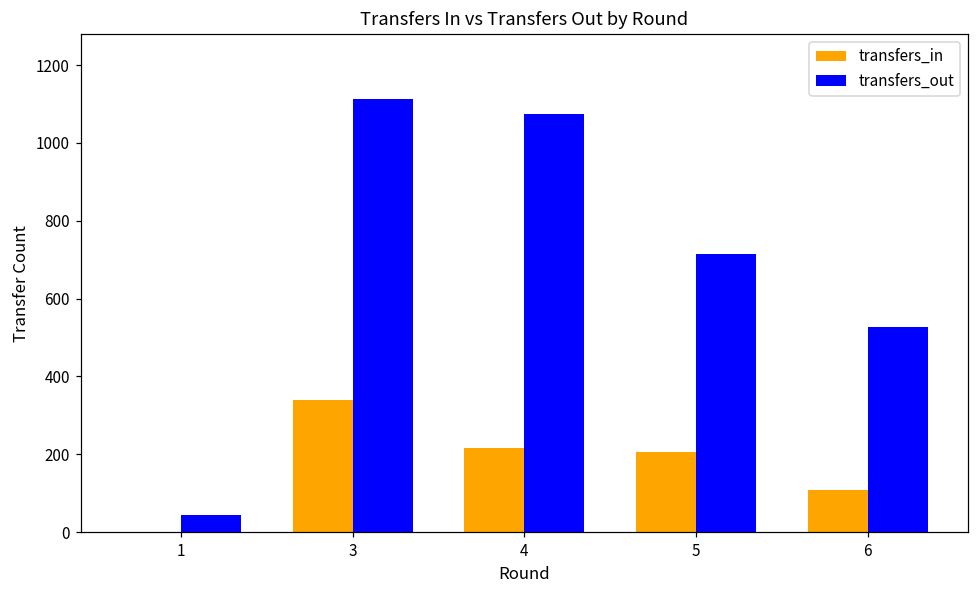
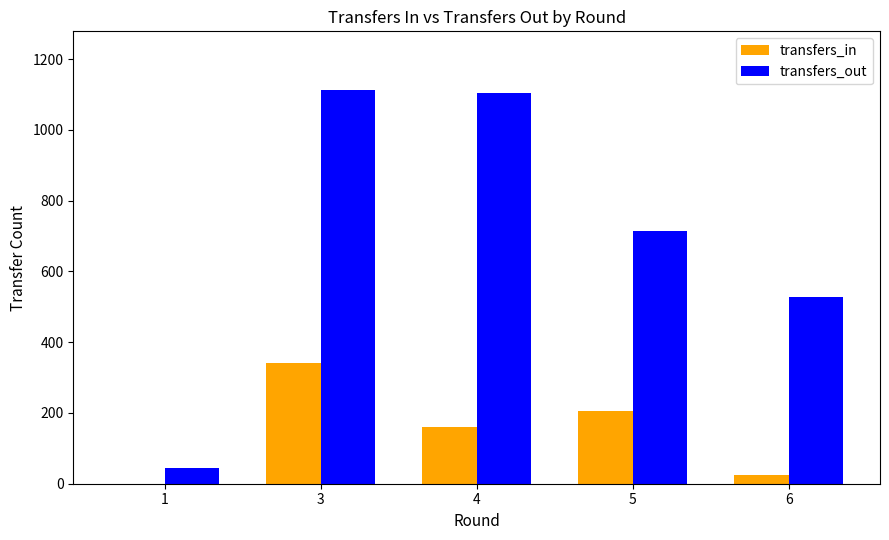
transfers_in, 4: 220 -> 160
transfers_out, 4: 1080 -> 1100
transfers_in, 6: 110 -> 20
